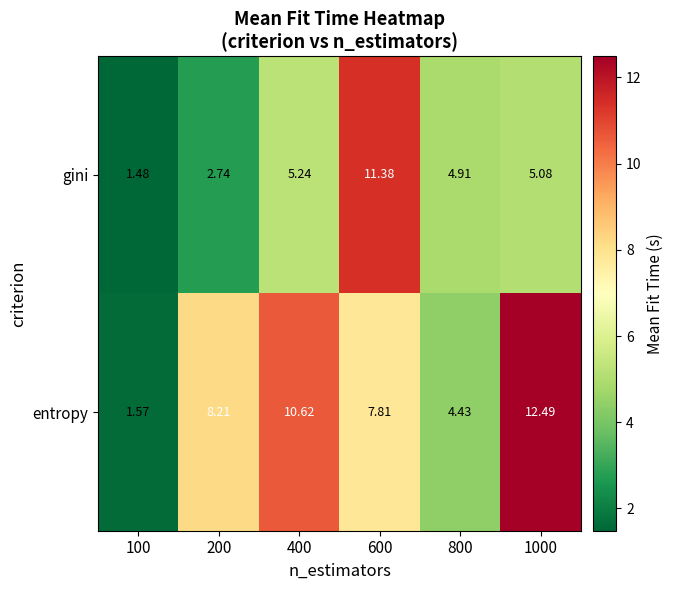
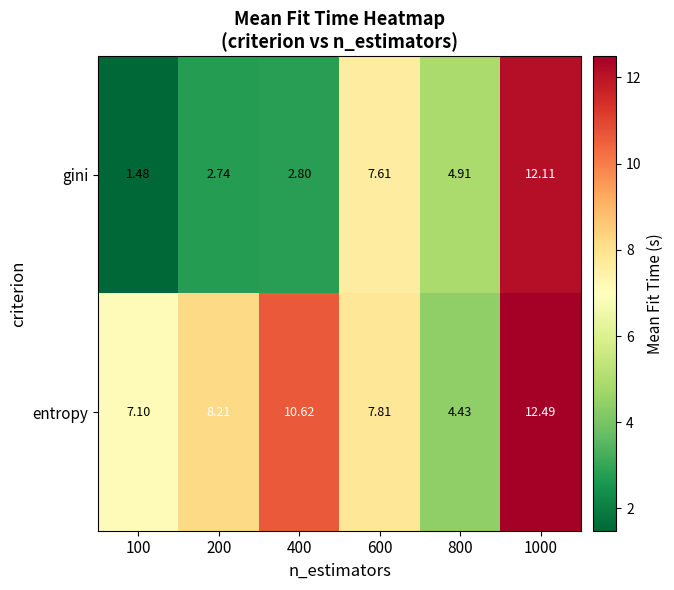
gini, 400: 5.24 -> 2.80
gini, 600: 11.38 -> 7.61
gini, 1000: 5.08 -> 12.11
entropy, 100: 1.57 -> 7.10
